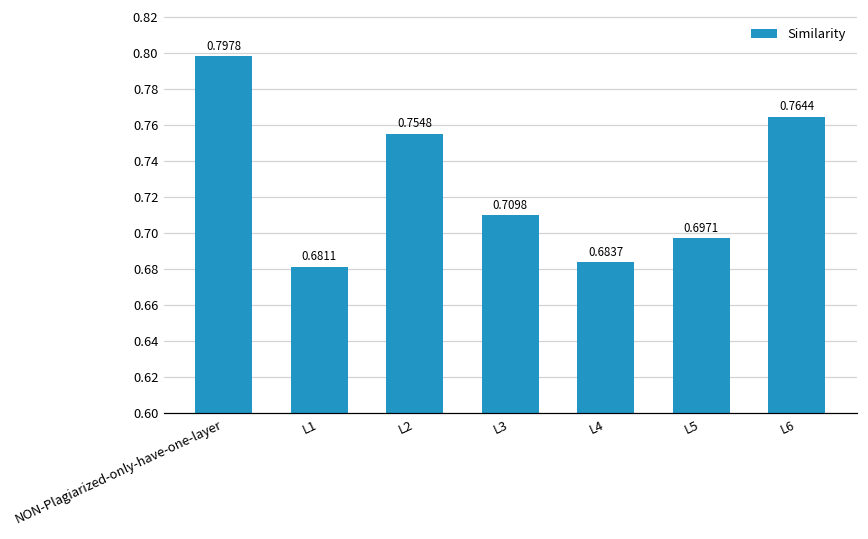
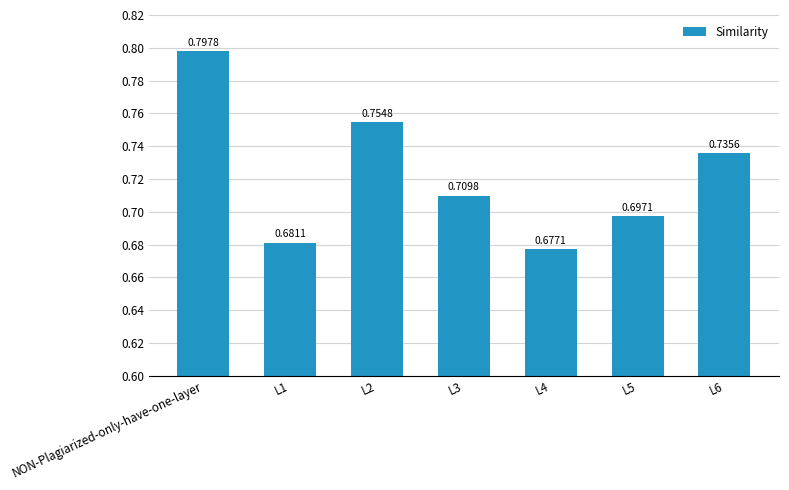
L4: 0.6837 -> 0.6771
L6: 0.7644 -> 0.7356
